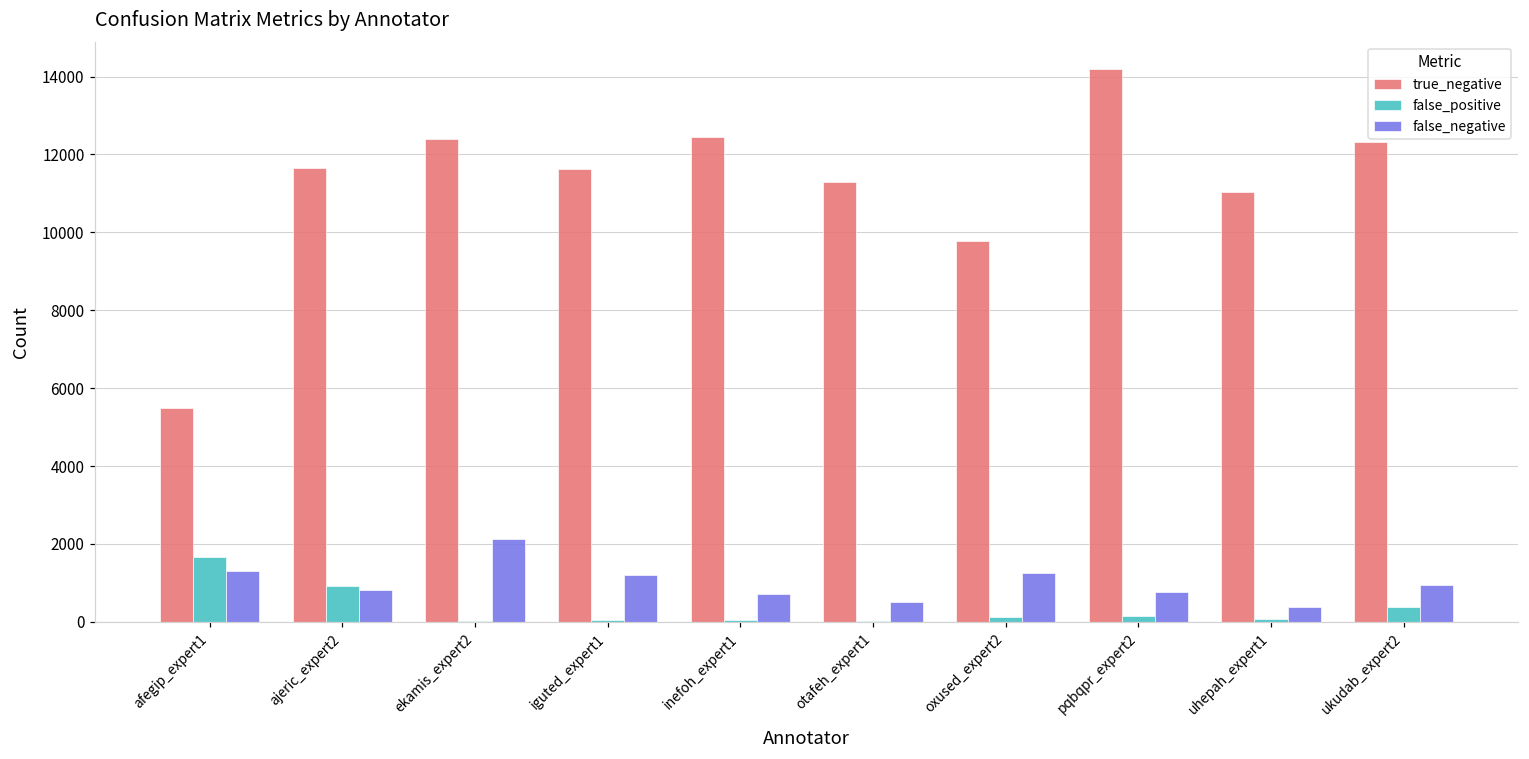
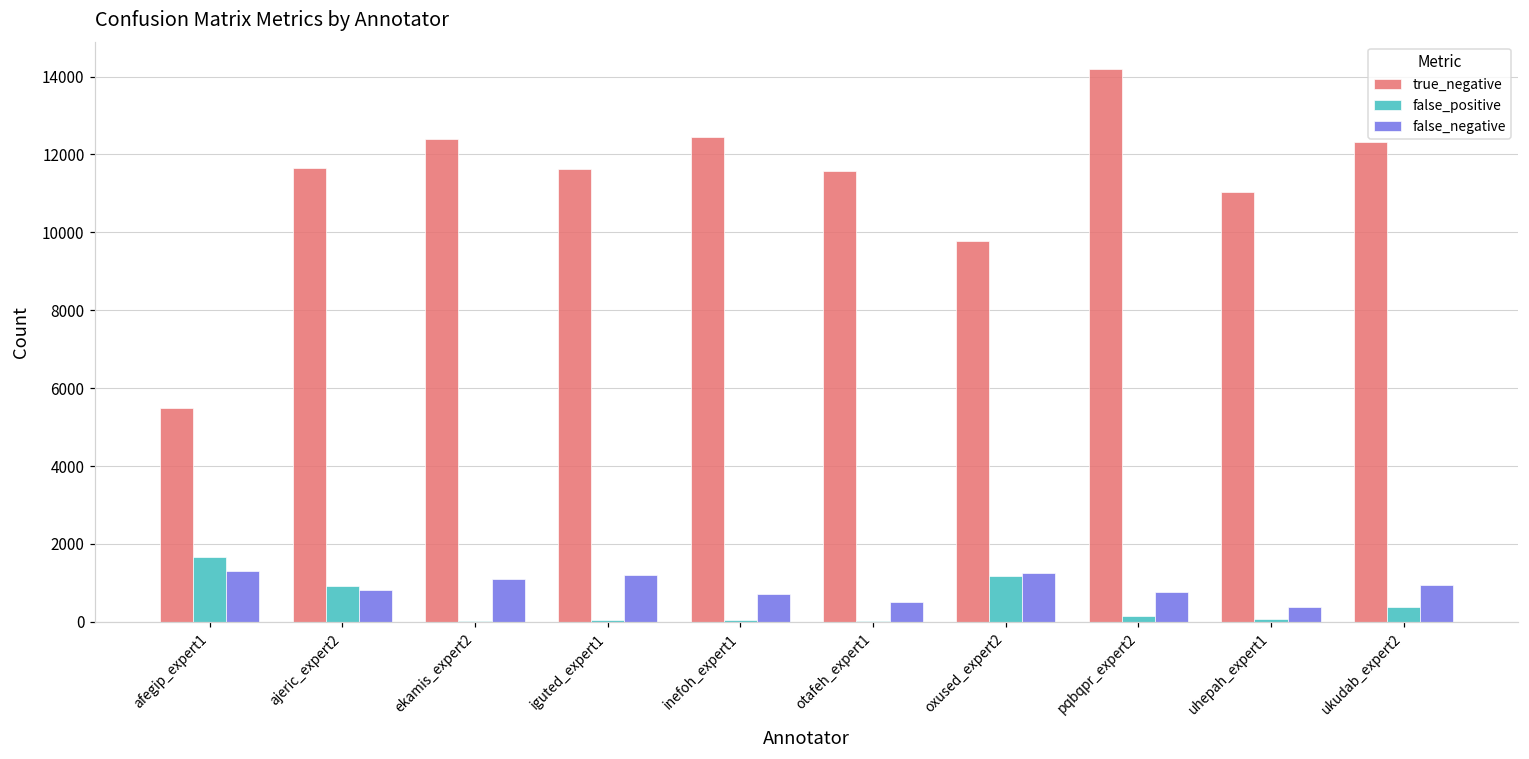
false_negative, ekamis_expert2: 2100 -> 1100
true_negative, otafeh_expert1: 11300 -> 11600
false_positive, oxused_expert2: 100 -> 1200
